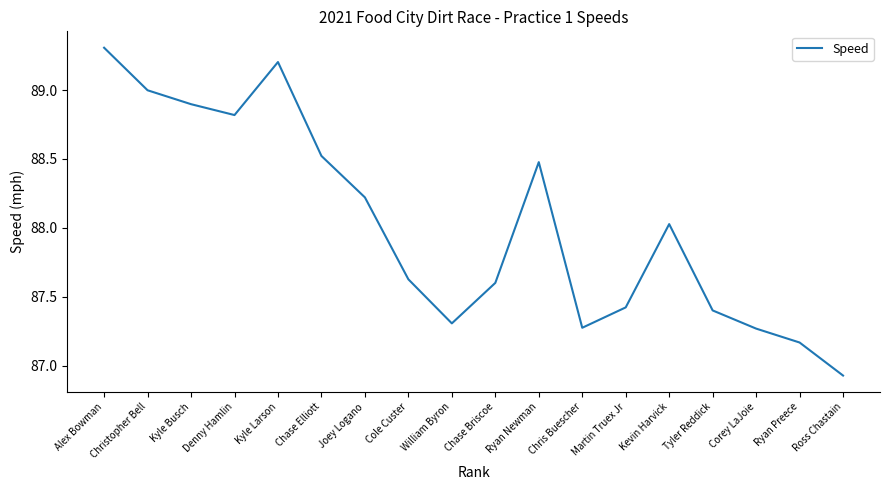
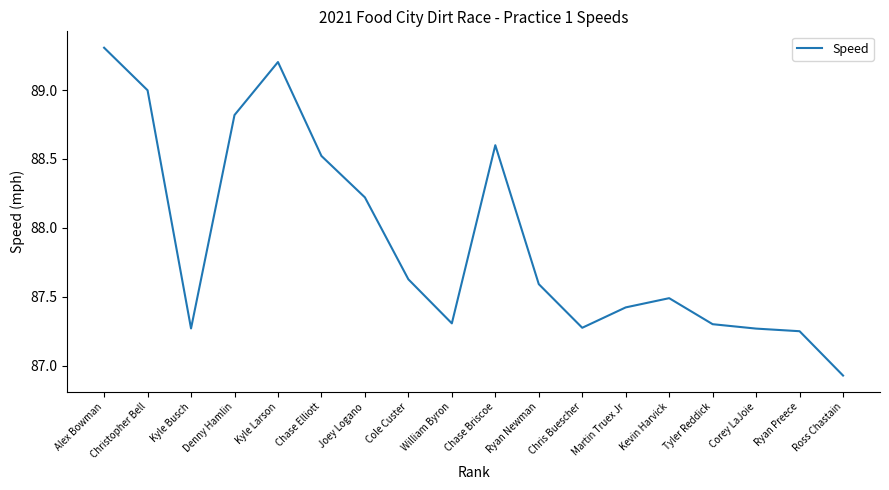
Kyle Busch: 88.90 -> 87.27
Chase Briscoe: 87.6 -> 88.6
Ryan Newman: 88.48 -> 87.59
Kevin Harvick: 88.03 -> 87.49
Tyler Reddick: 87.4 -> 87.3
Ryan Preece: 87.17 -> 87.25
